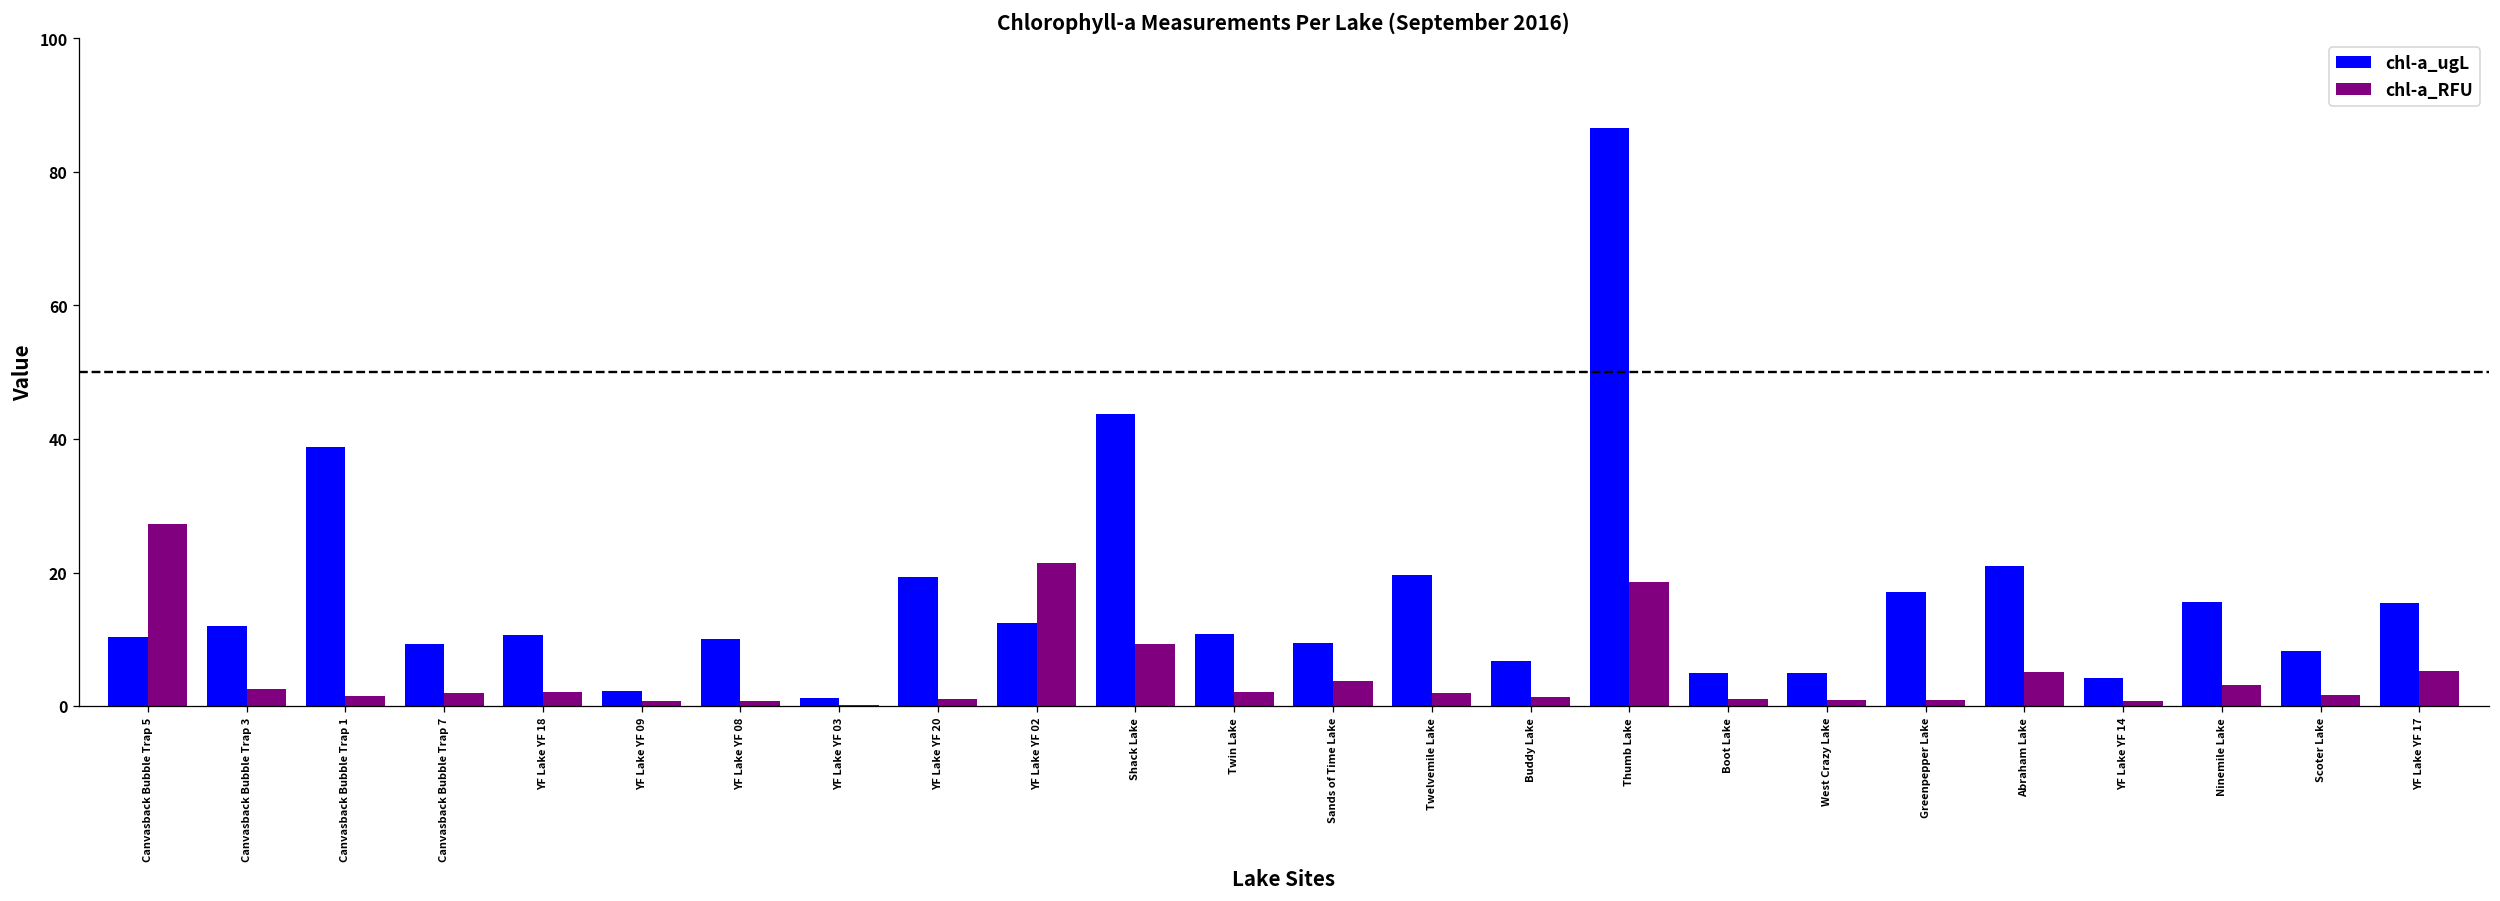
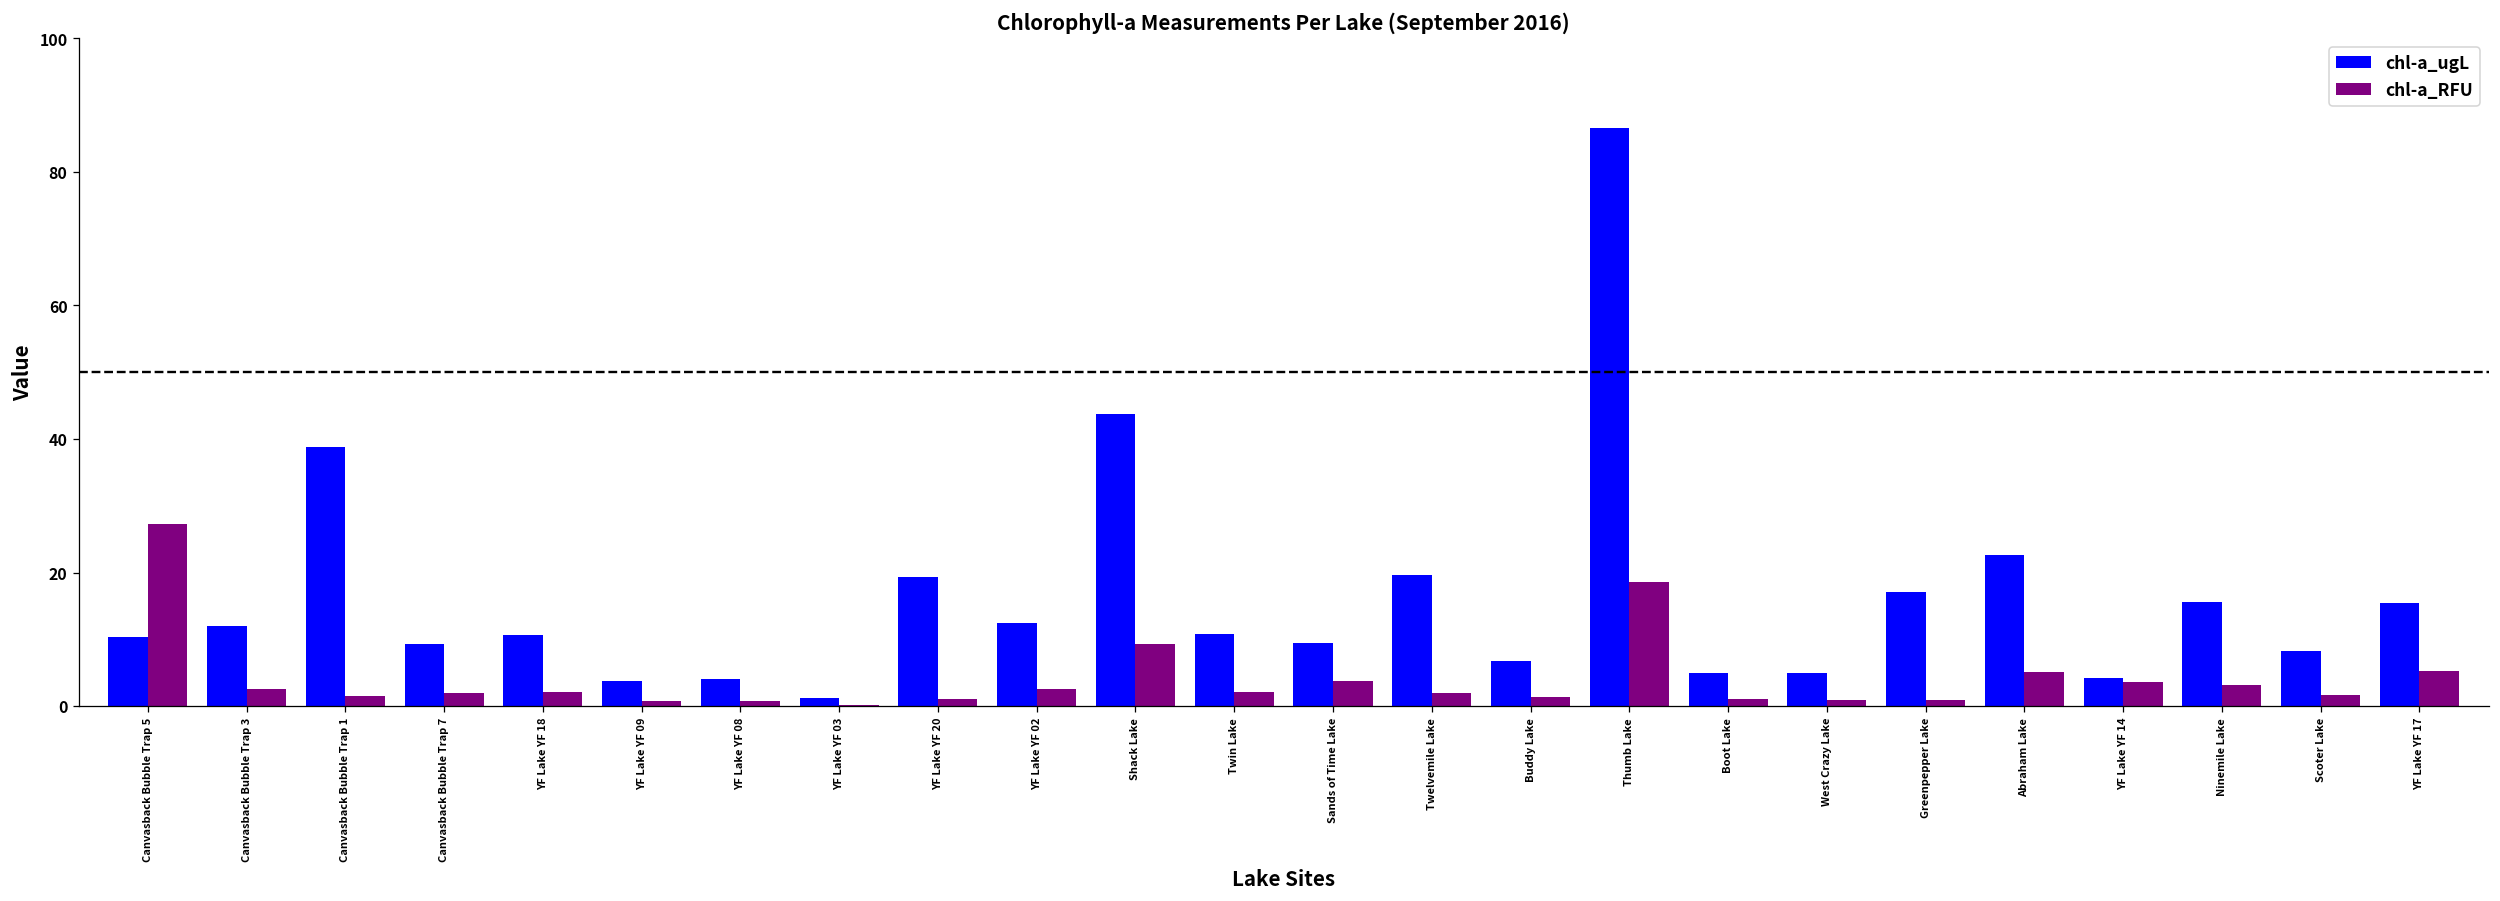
chl-a_ugL, YF Lake YF 09: 2 -> 4
chl-a_ugL, YF Lake YF 08: 10 -> 4
chl-a_RFU, YF Lake YF 02: 21 -> 3
chl-a_ugL, Abraham Lake: 21 -> 23
chl-a_RFU, YF Lake YF 14: 1 -> 4
